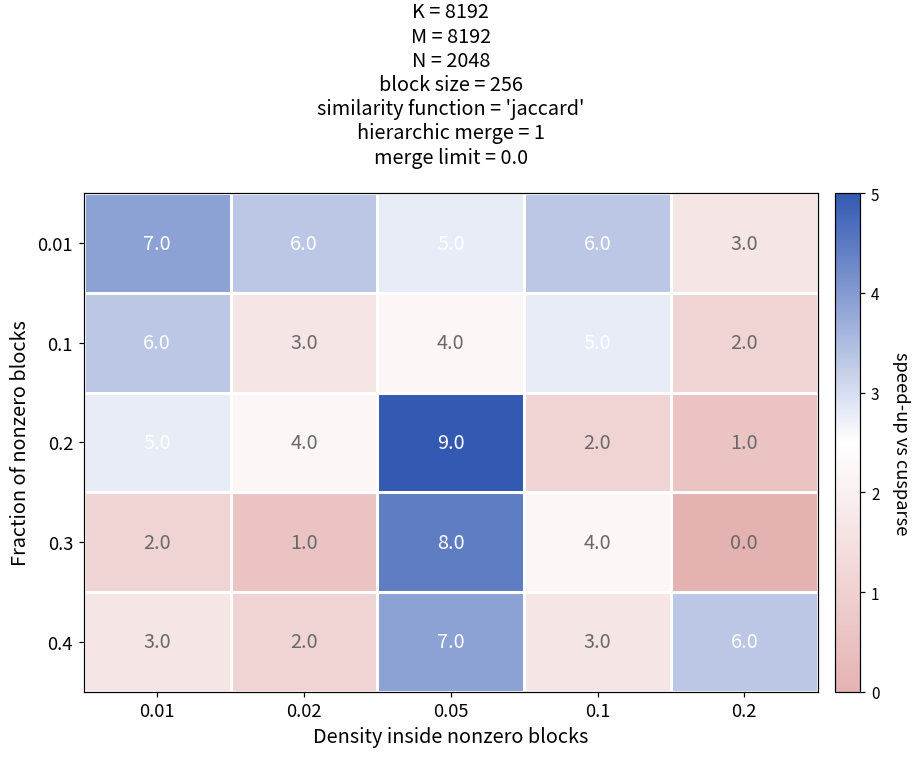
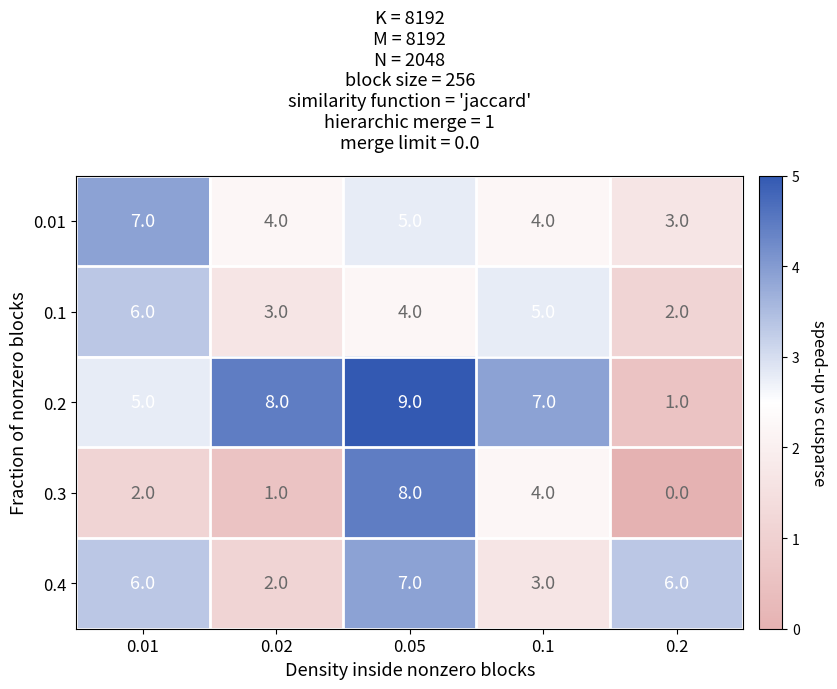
0.01, 0.02: 6.0 -> 4.0
0.01, 0.1: 6.0 -> 4.0
0.2, 0.02: 4.0 -> 8.0
0.2, 0.1: 2.0 -> 7.0
0.4, 0.01: 3.0 -> 6.0
